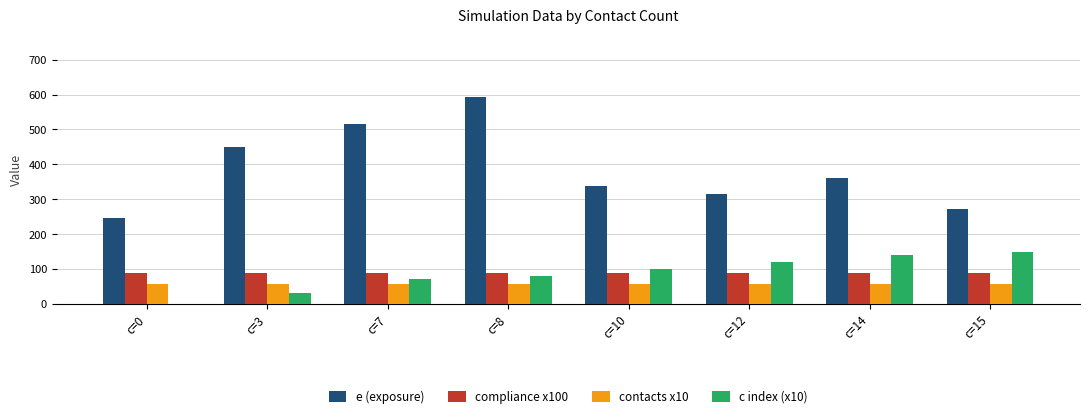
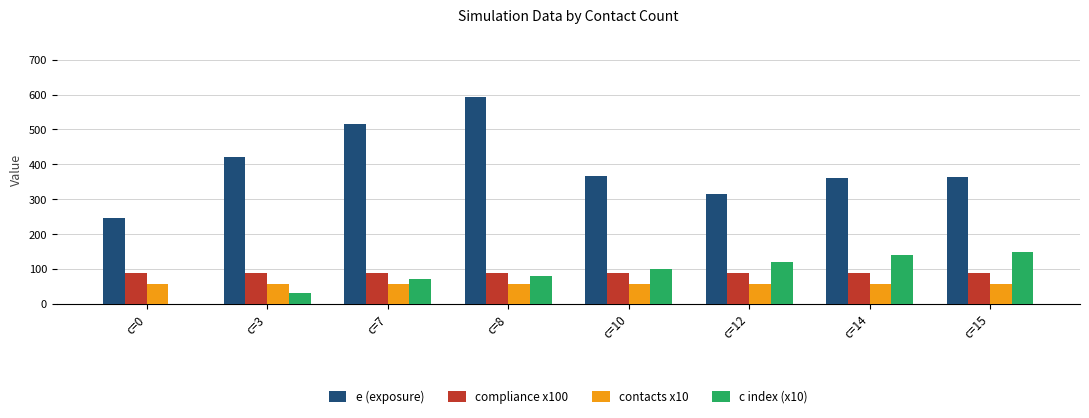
e (exposure), c=3: 450 -> 420
e (exposure), c=10: 340 -> 370
e (exposure), c=15: 270 -> 370
